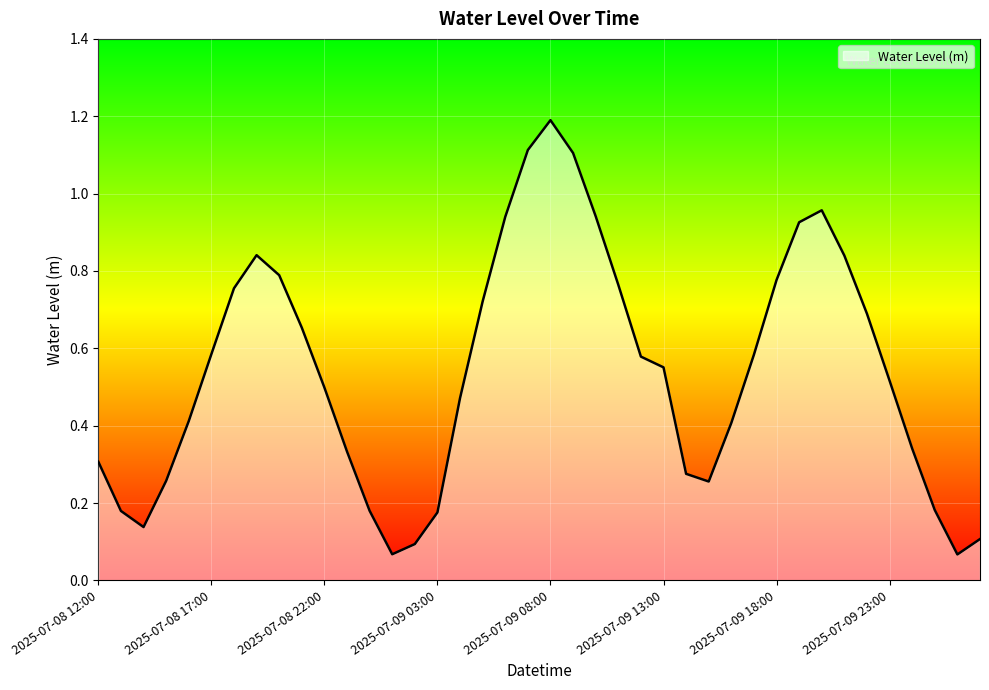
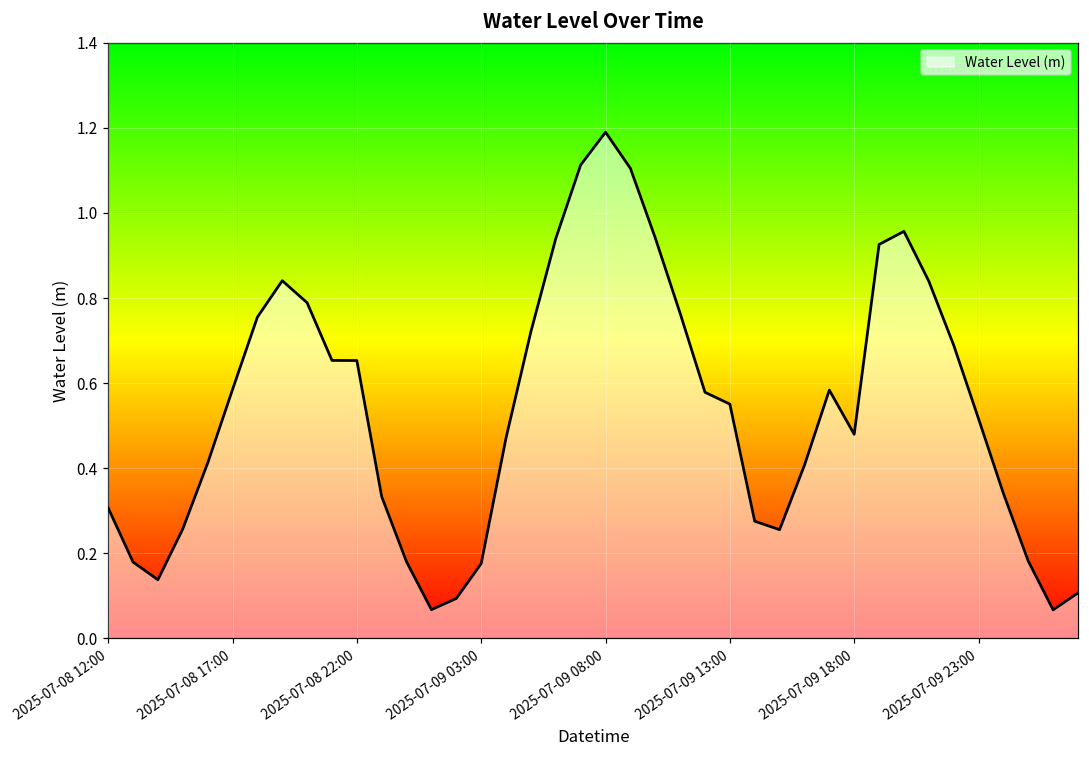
2025-07-08 22:00: 0.50 -> 0.65
2025-07-09 18:00: 0.78 -> 0.48
